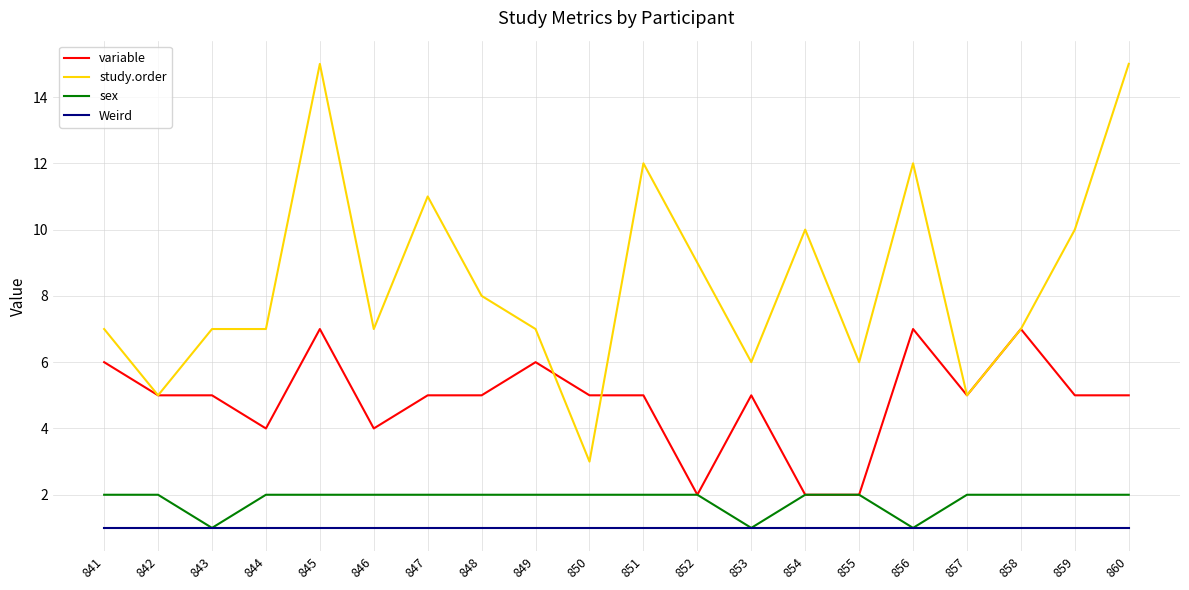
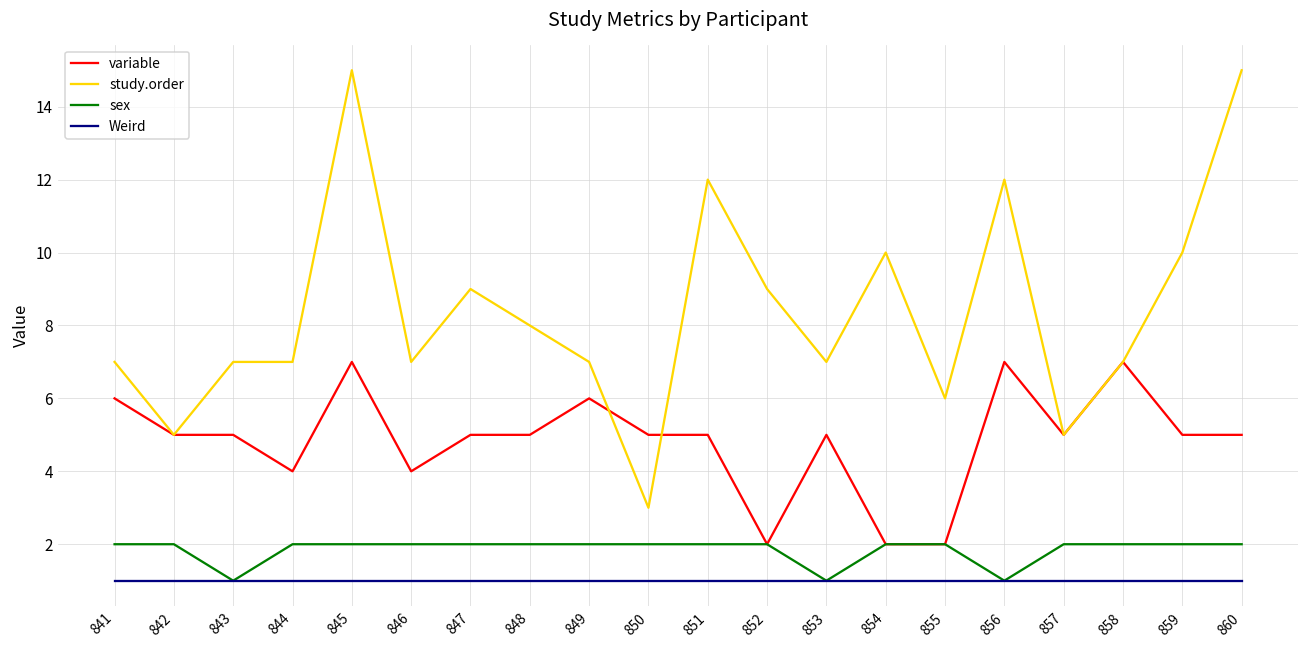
study.order, 847: 11 -> 9
study.order, 853: 6 -> 7
